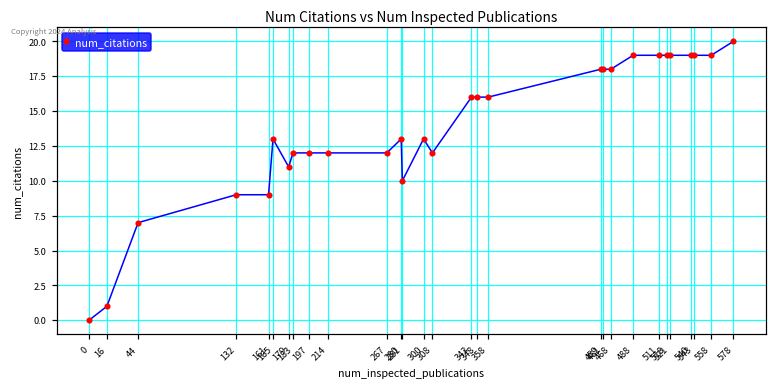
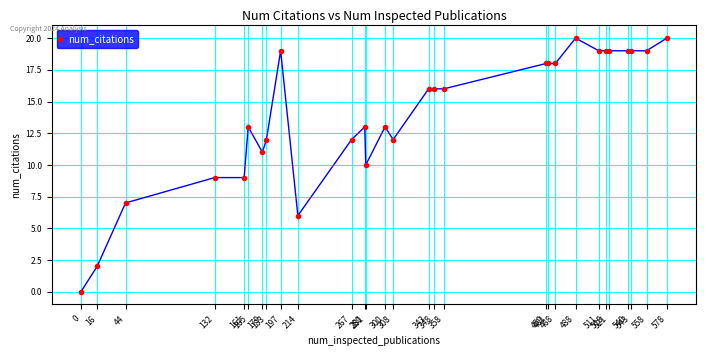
16: 1 -> 2
197: 12 -> 19
214: 12 -> 6
488: 19 -> 20
